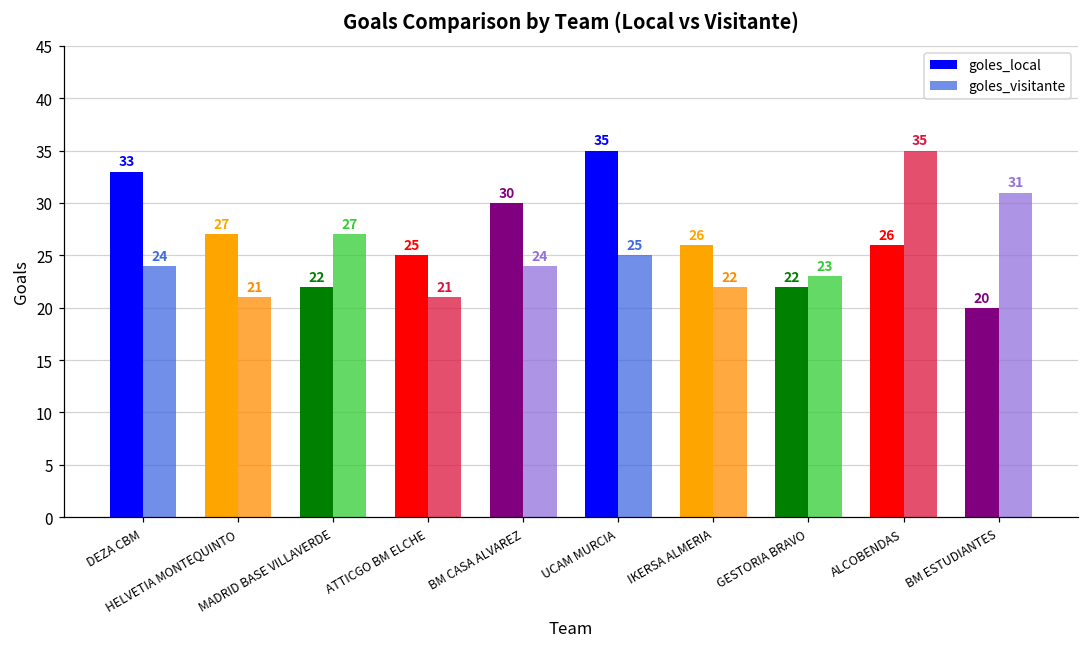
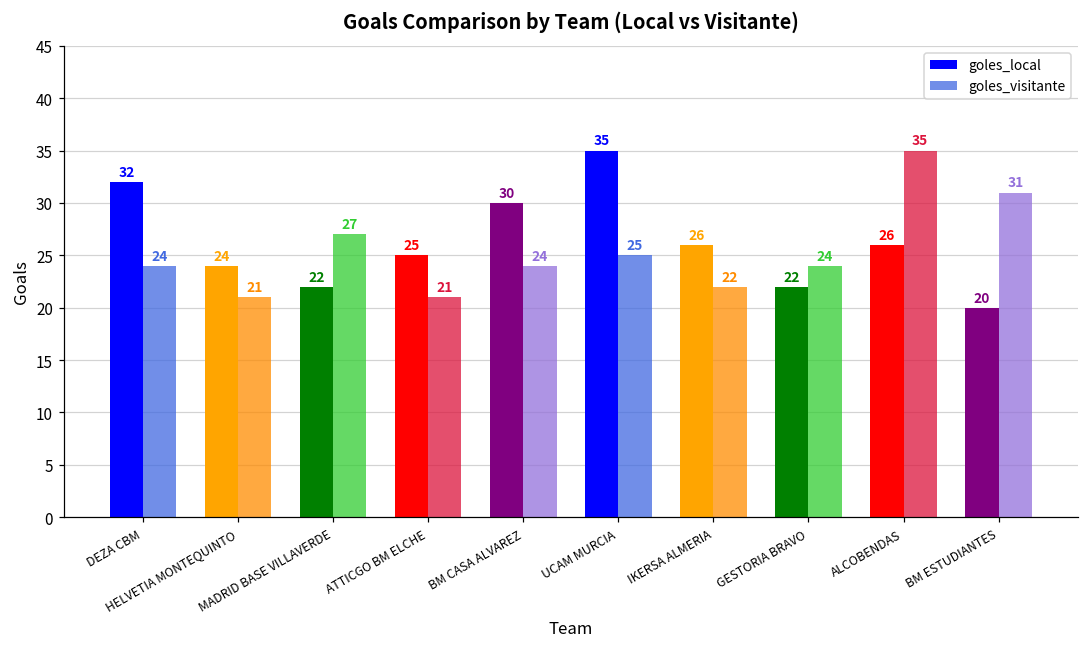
goles_local, DEZA CBM: 33 -> 32
goles_local, HELVETIA MONTEQUINTO: 27 -> 24
goles_visitante, GESTORIA BRAVO: 23 -> 24
